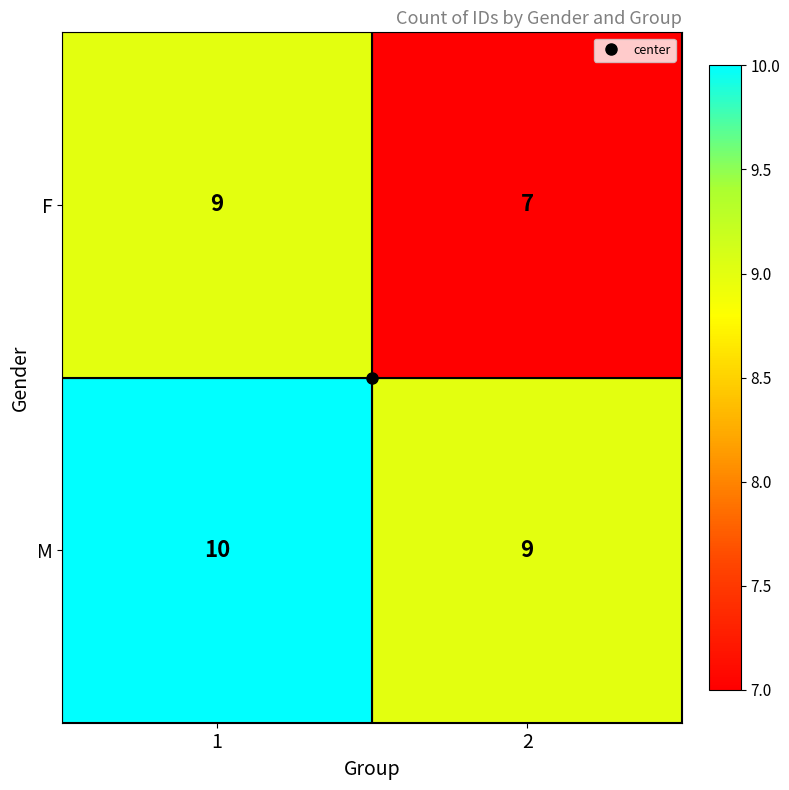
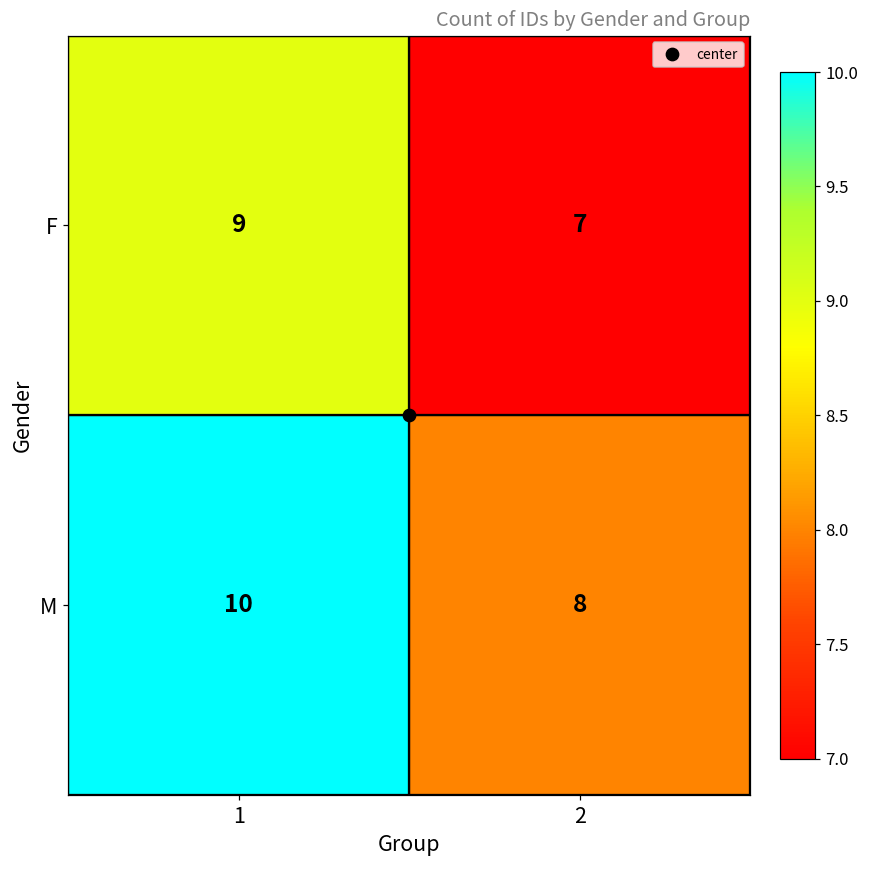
M, 2: 9 -> 8
